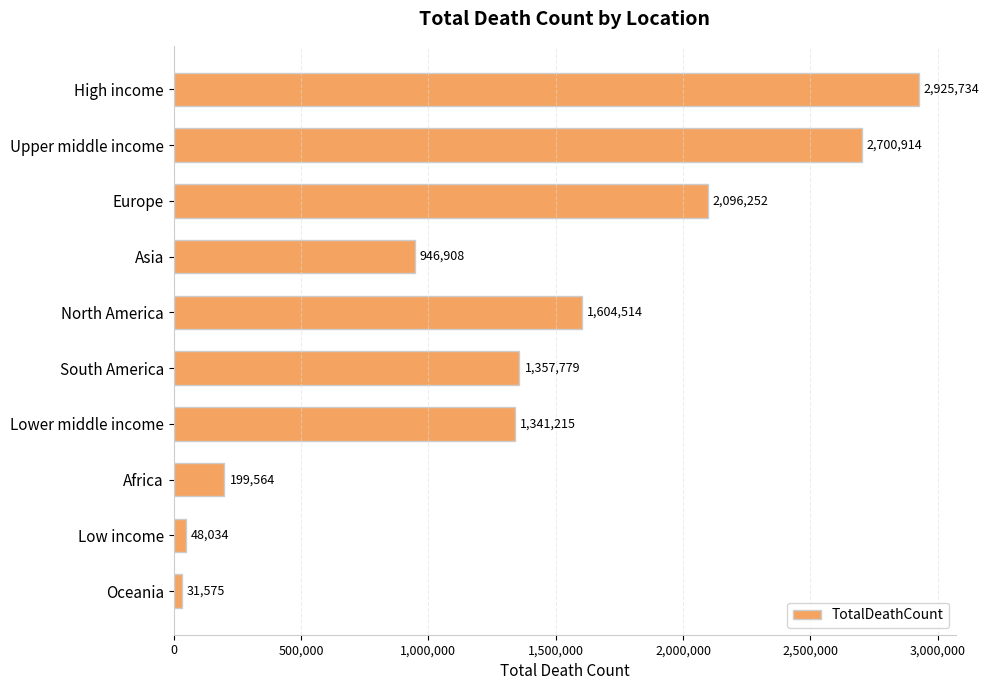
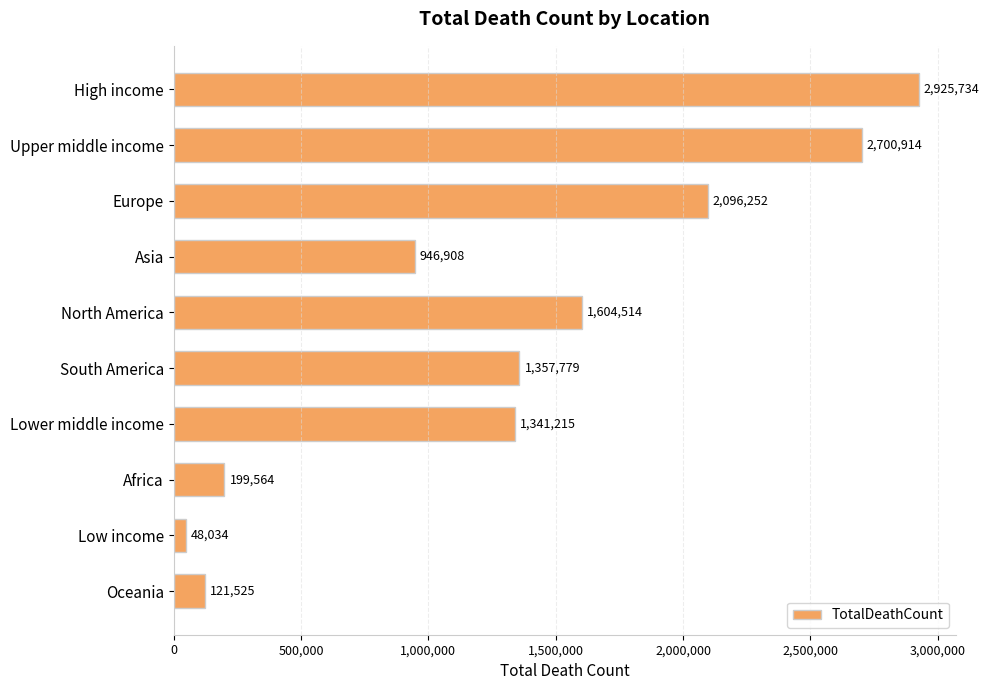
Oceania: 31,575 -> 121,525
